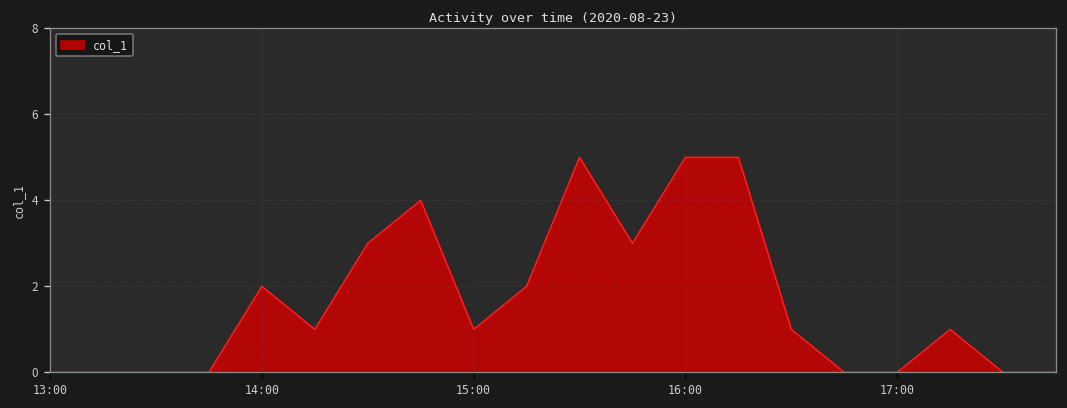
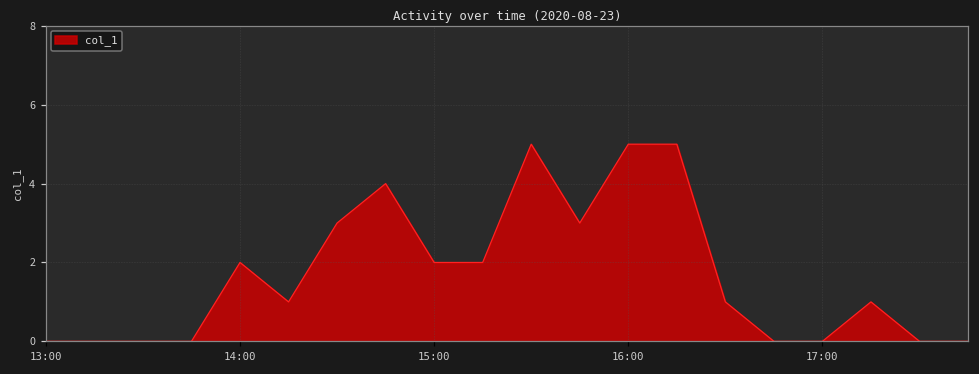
15:00: 1 -> 2
